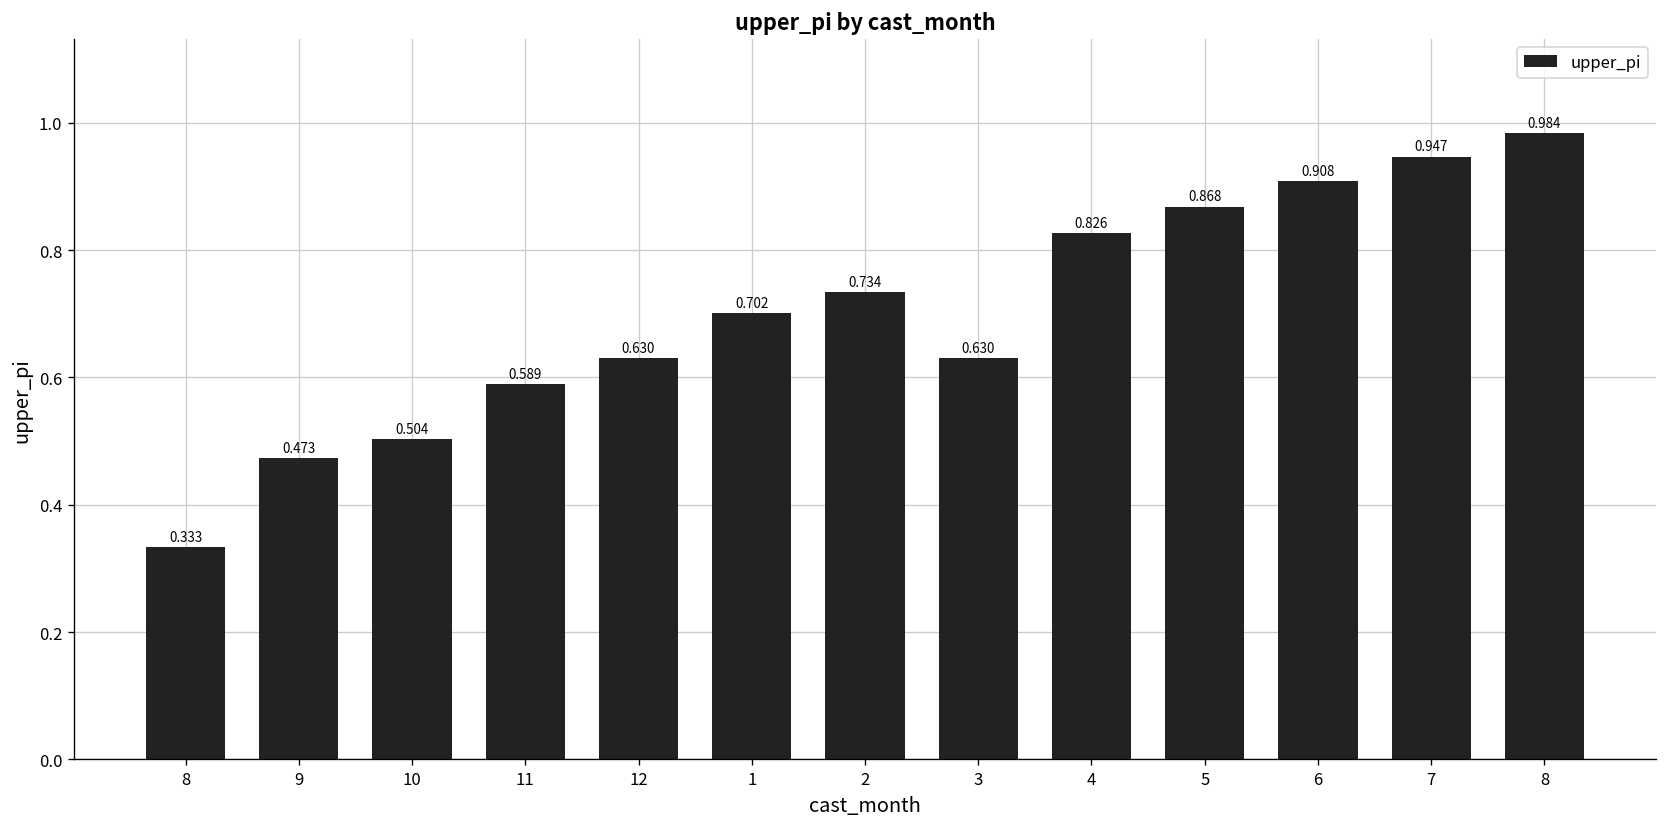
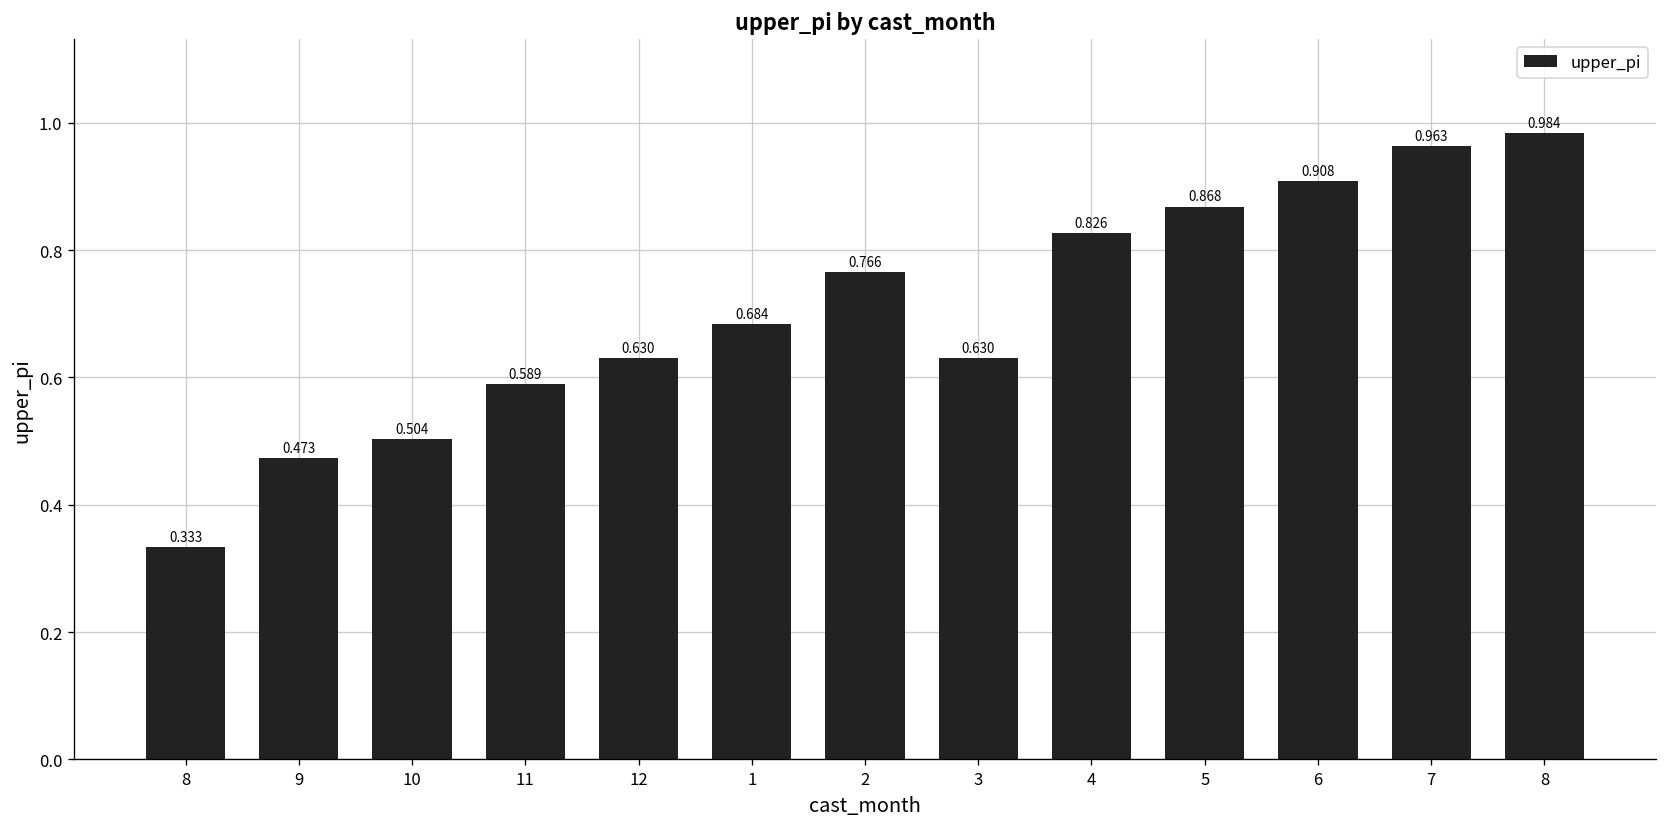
1: 0.702 -> 0.684
2: 0.734 -> 0.766
7: 0.947 -> 0.963
